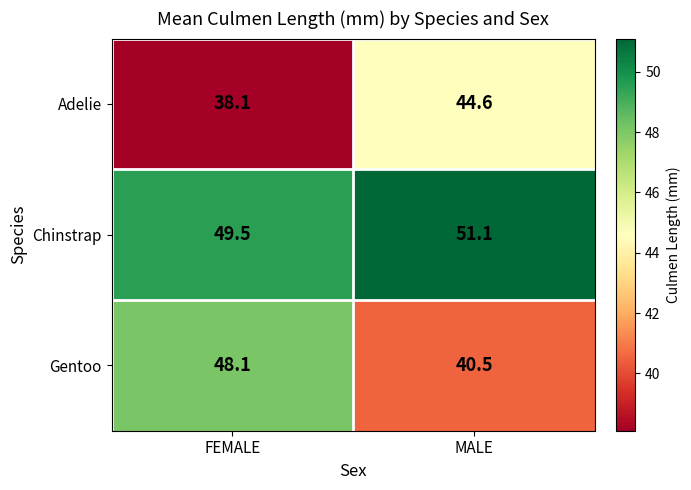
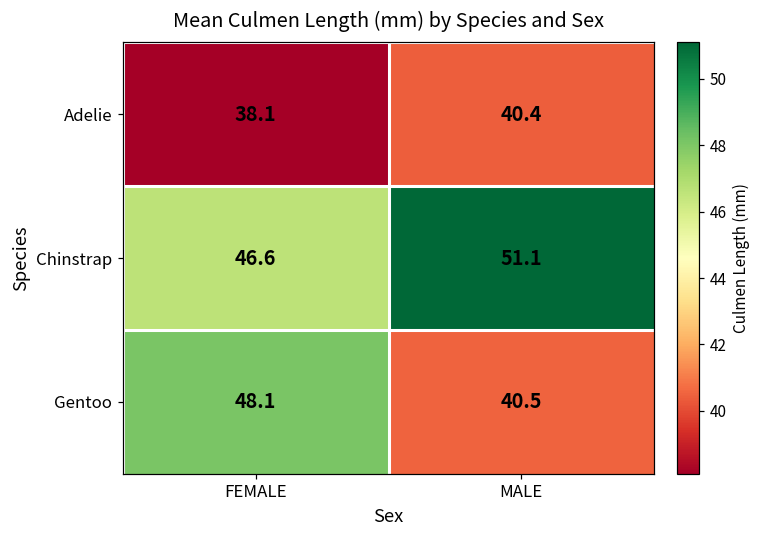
Adelie, MALE: 44.6 -> 40.4
Chinstrap, FEMALE: 49.5 -> 46.6
